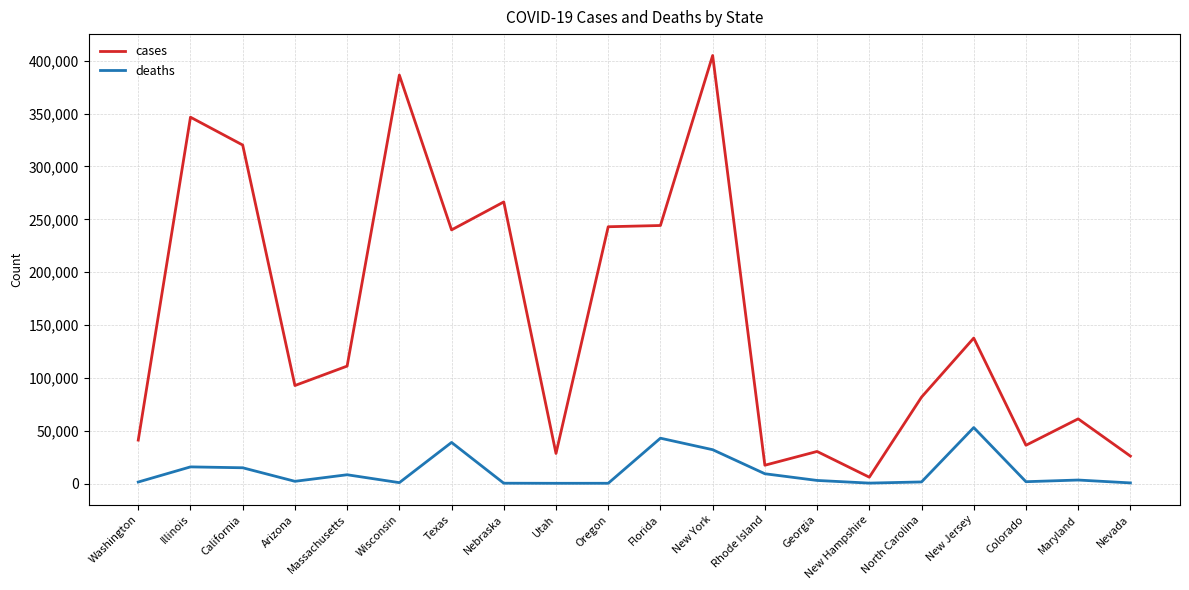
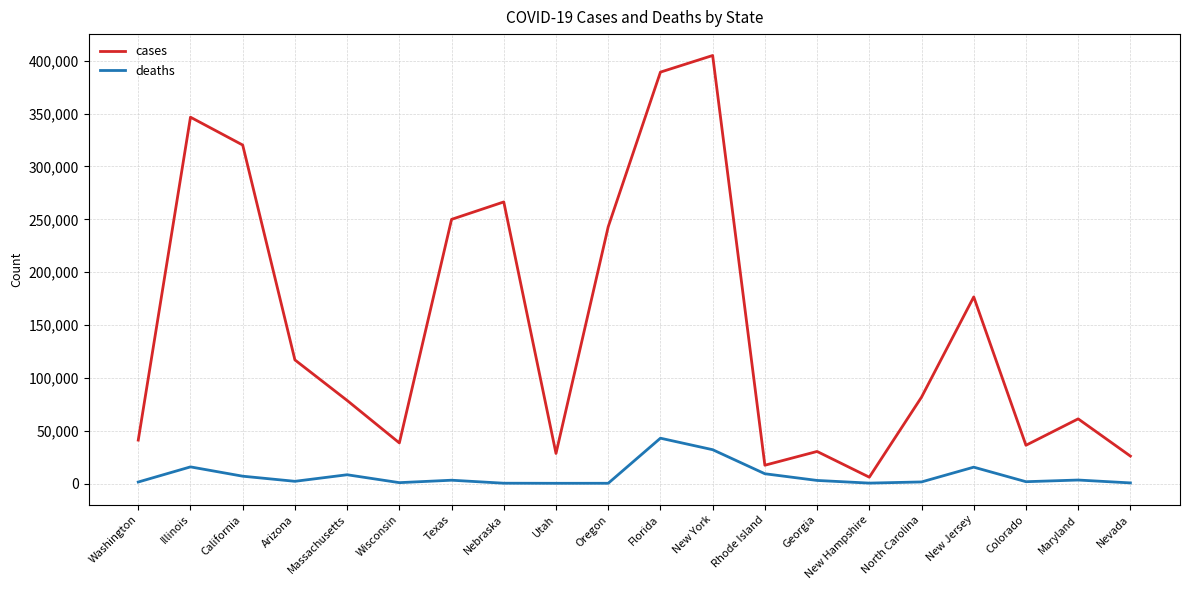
deaths, California: 15,000 -> 7,000
cases, Arizona: 93,000 -> 117,000
cases, Massachusetts: 111,000 -> 79,000
cases, Wisconsin: 386,000 -> 38,000
cases, Texas: 240,000 -> 250,000
deaths, Texas: 39,000 -> 3,000
cases, Florida: 244,000 -> 389,000
cases, New Jersey: 138,000 -> 177,000
deaths, New Jersey: 53,000 -> 15,000
